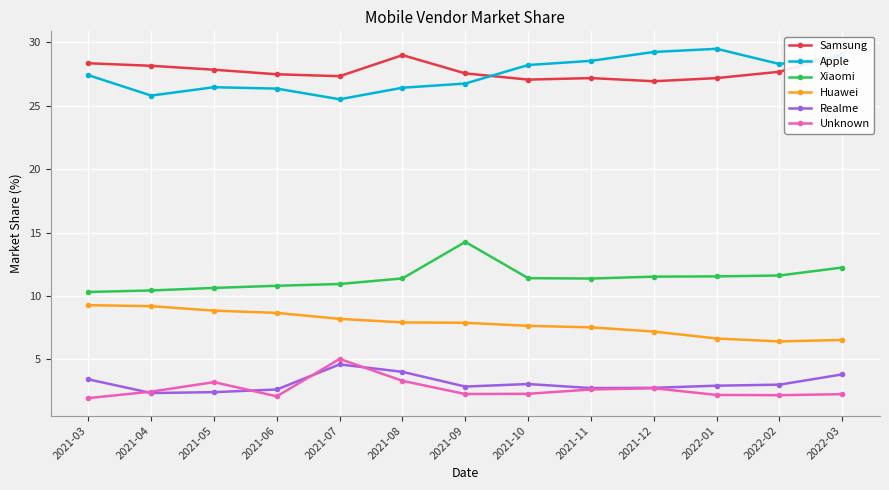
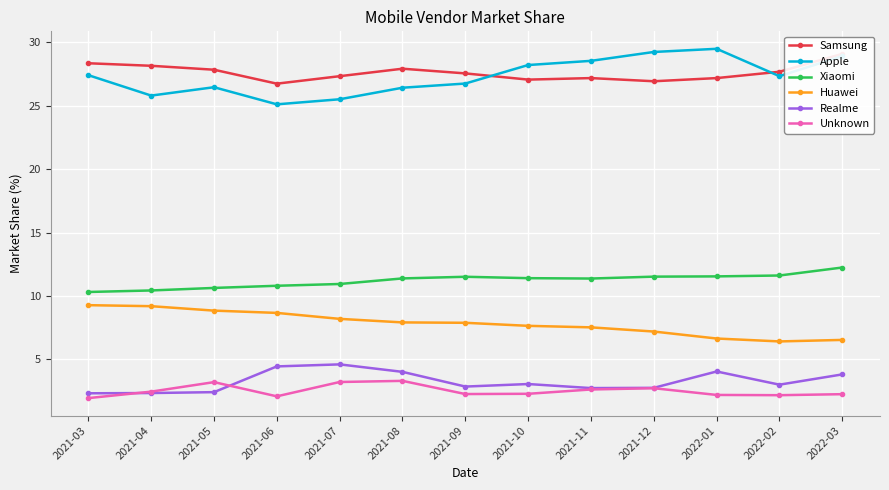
Realme, 2021-03: 3.4 -> 2.3
Samsung, 2021-06: 27.5 -> 26.7
Apple, 2021-06: 26.4 -> 25.1
Realme, 2021-06: 2.6 -> 4.4
Unknown, 2021-07: 5.0 -> 3.2
Samsung, 2021-08: 29.0 -> 27.9
Xiaomi, 2021-09: 14.3 -> 11.5
Realme, 2022-01: 2.9 -> 4.0
Apple, 2022-02: 28.3 -> 27.3
